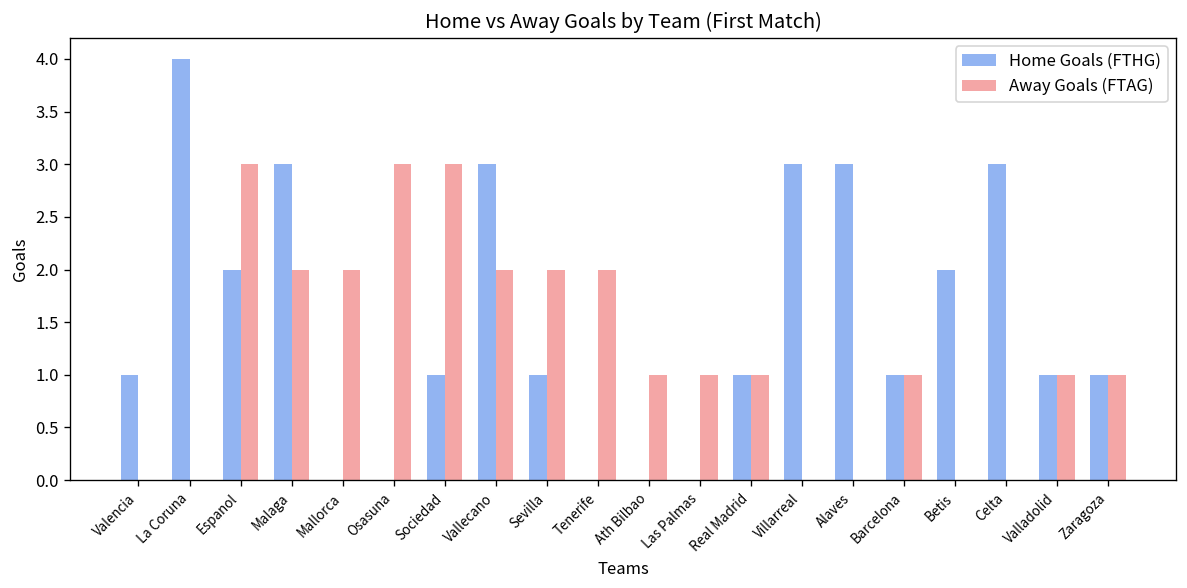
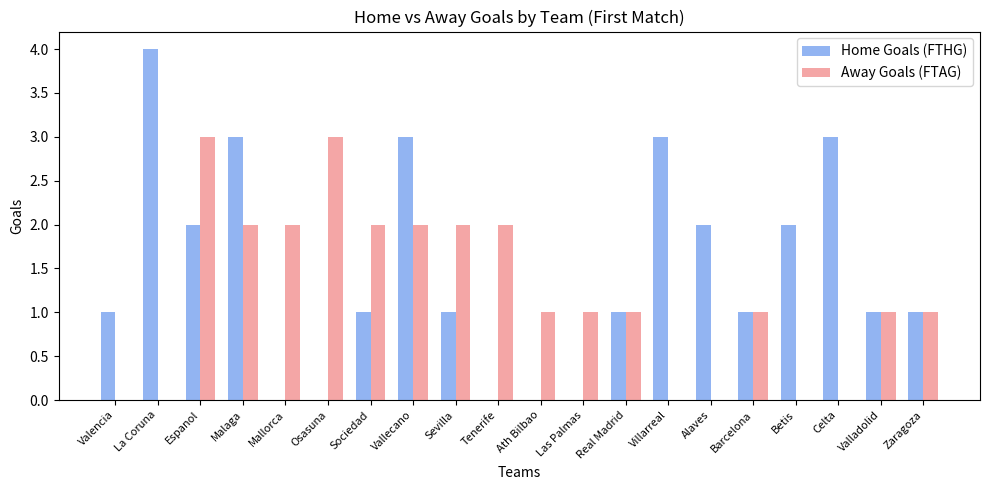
Away Goals (FTAG), Sociedad: 3 -> 2
Home Goals (FTHG), Alaves: 3 -> 2
